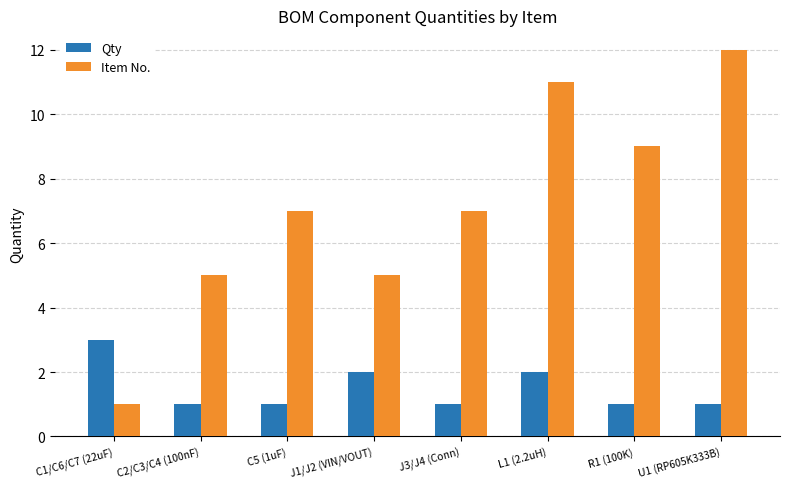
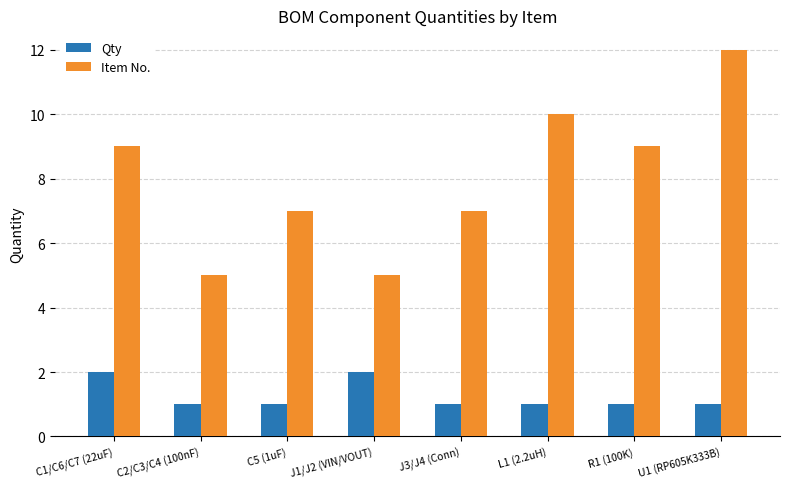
Qty, C1/C6/C7 (22uF): 3 -> 2
Item No., C1/C6/C7 (22uF): 1 -> 9
Qty, L1 (2.2uH): 2 -> 1
Item No., L1 (2.2uH): 11 -> 10
